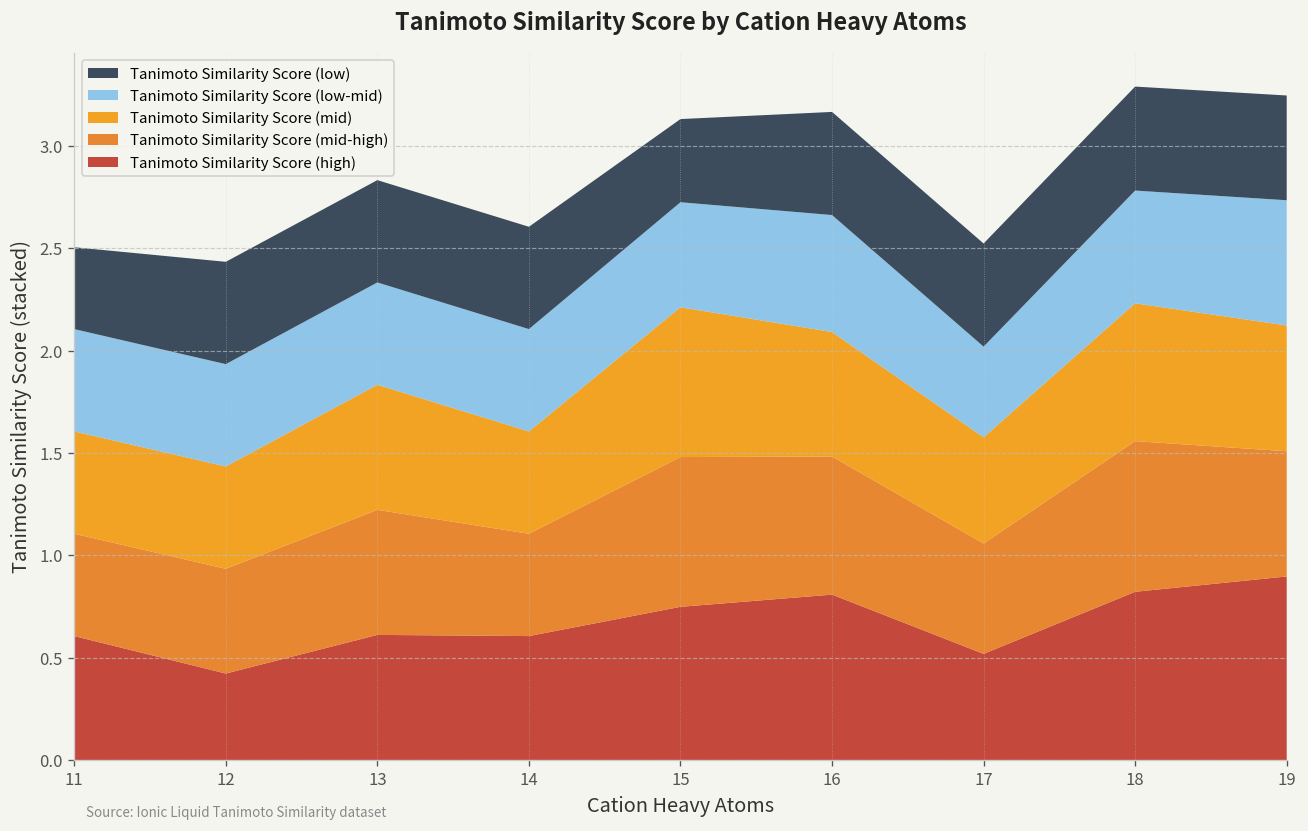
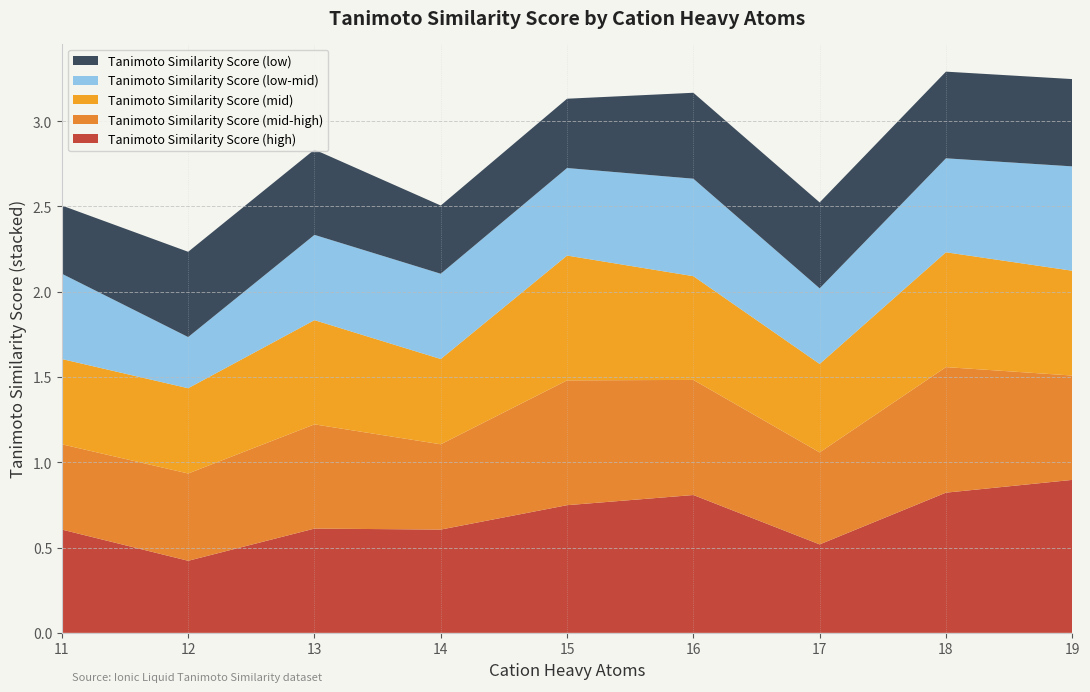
Tanimoto Similarity Score (low-mid), 12: 0.5 -> 0.3
Tanimoto Similarity Score (low), 14: 0.5 -> 0.4
